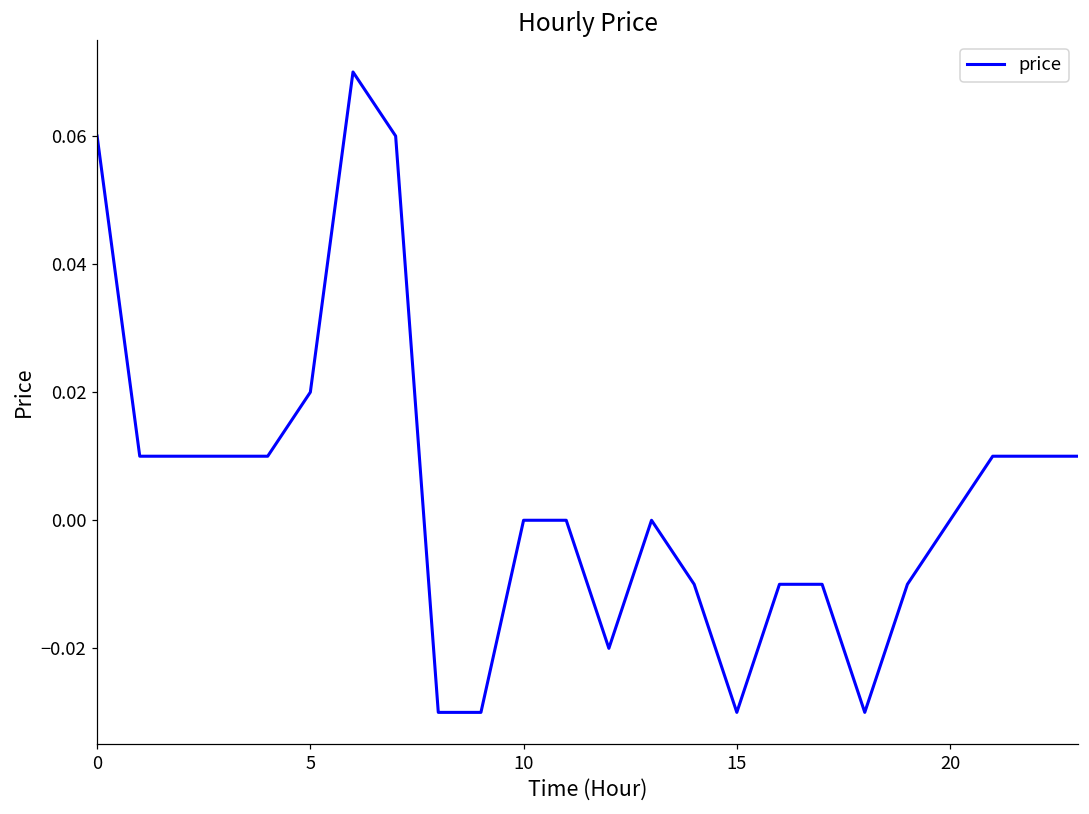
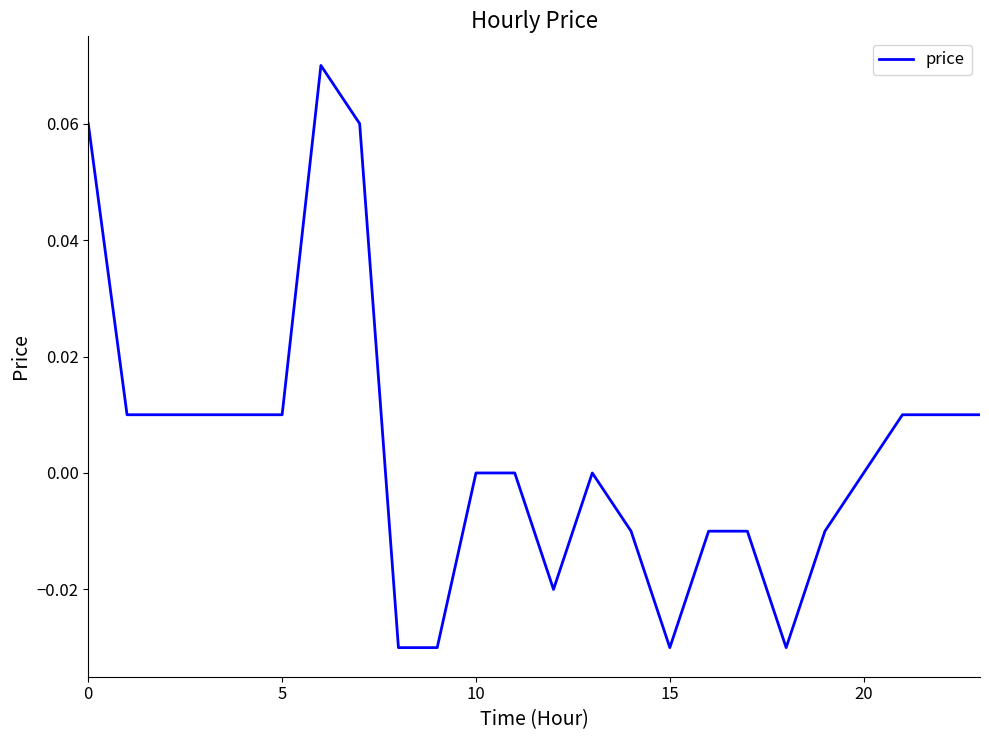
5: 0.02 -> 0.01
